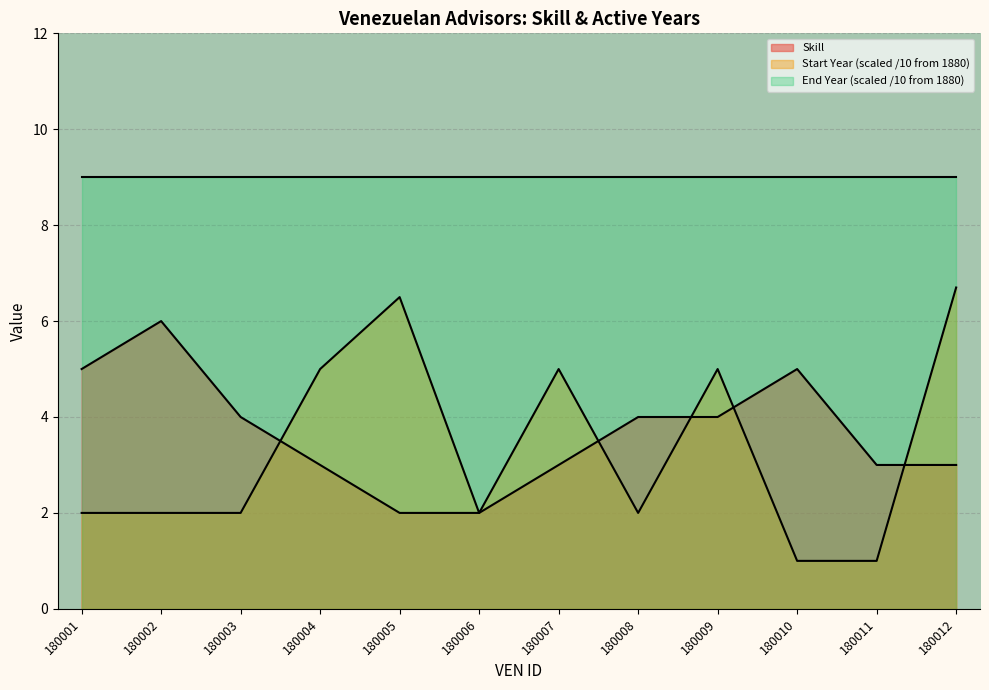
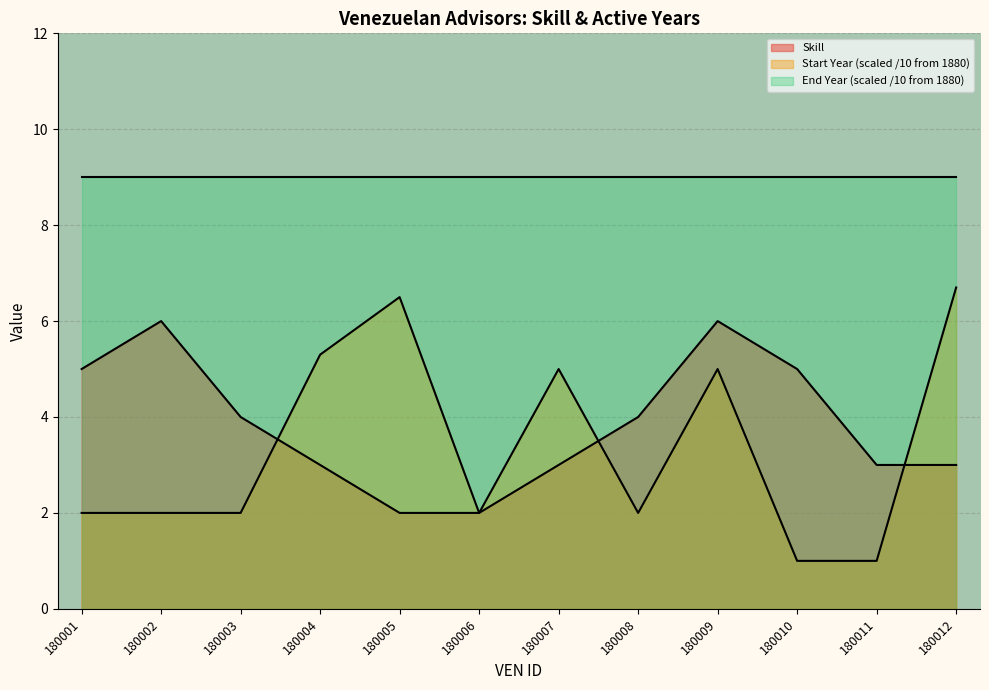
Start Year (scaled /10 from 1880), 180004: 5.0 -> 5.3
Skill, 180009: 4 -> 6
